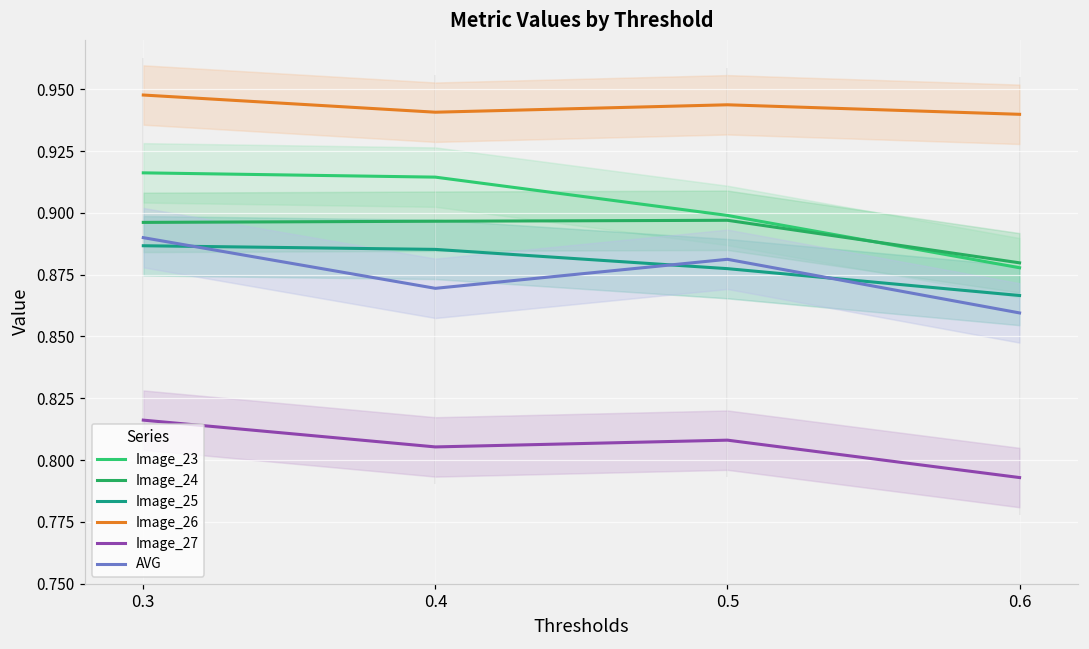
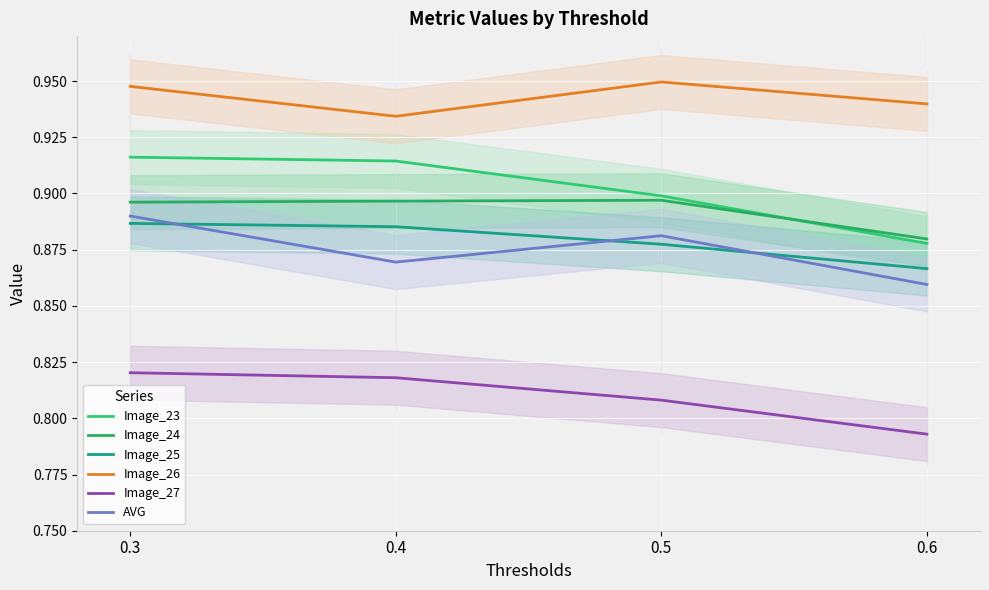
Image_27, 0.3: 0.816 -> 0.820
Image_26, 0.4: 0.941 -> 0.934
Image_27, 0.4: 0.805 -> 0.818
Image_26, 0.5: 0.944 -> 0.950
